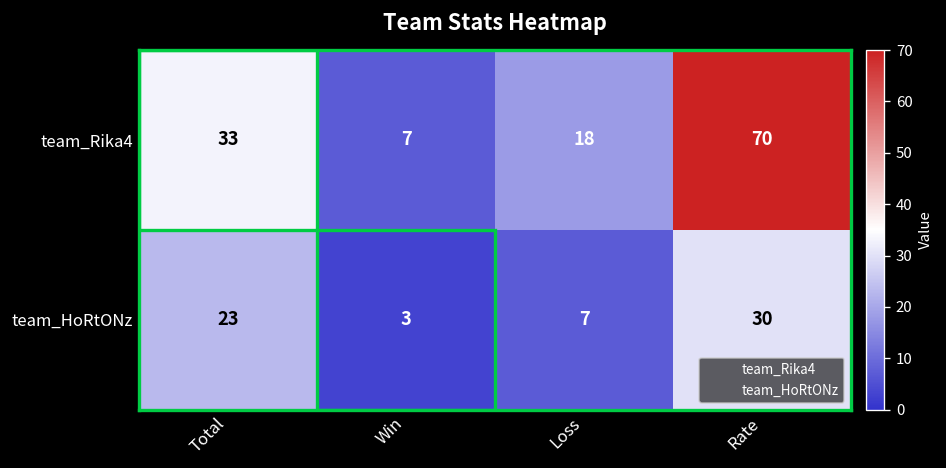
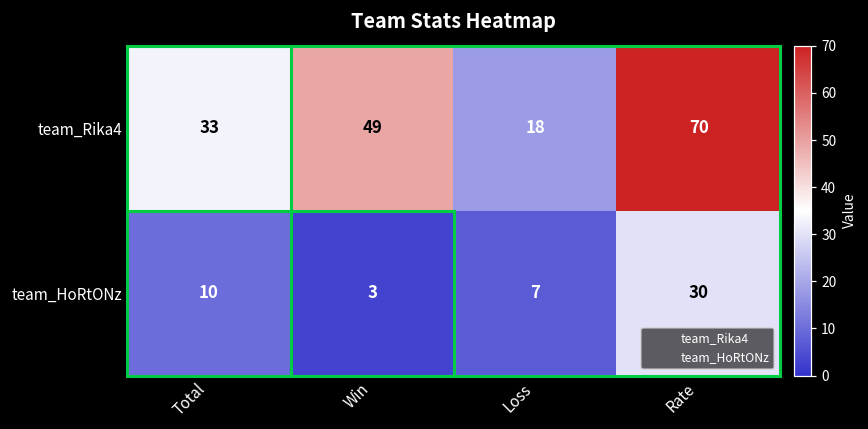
team_Rika4, Win: 7 -> 49
team_HoRtONz, Total: 23 -> 10
